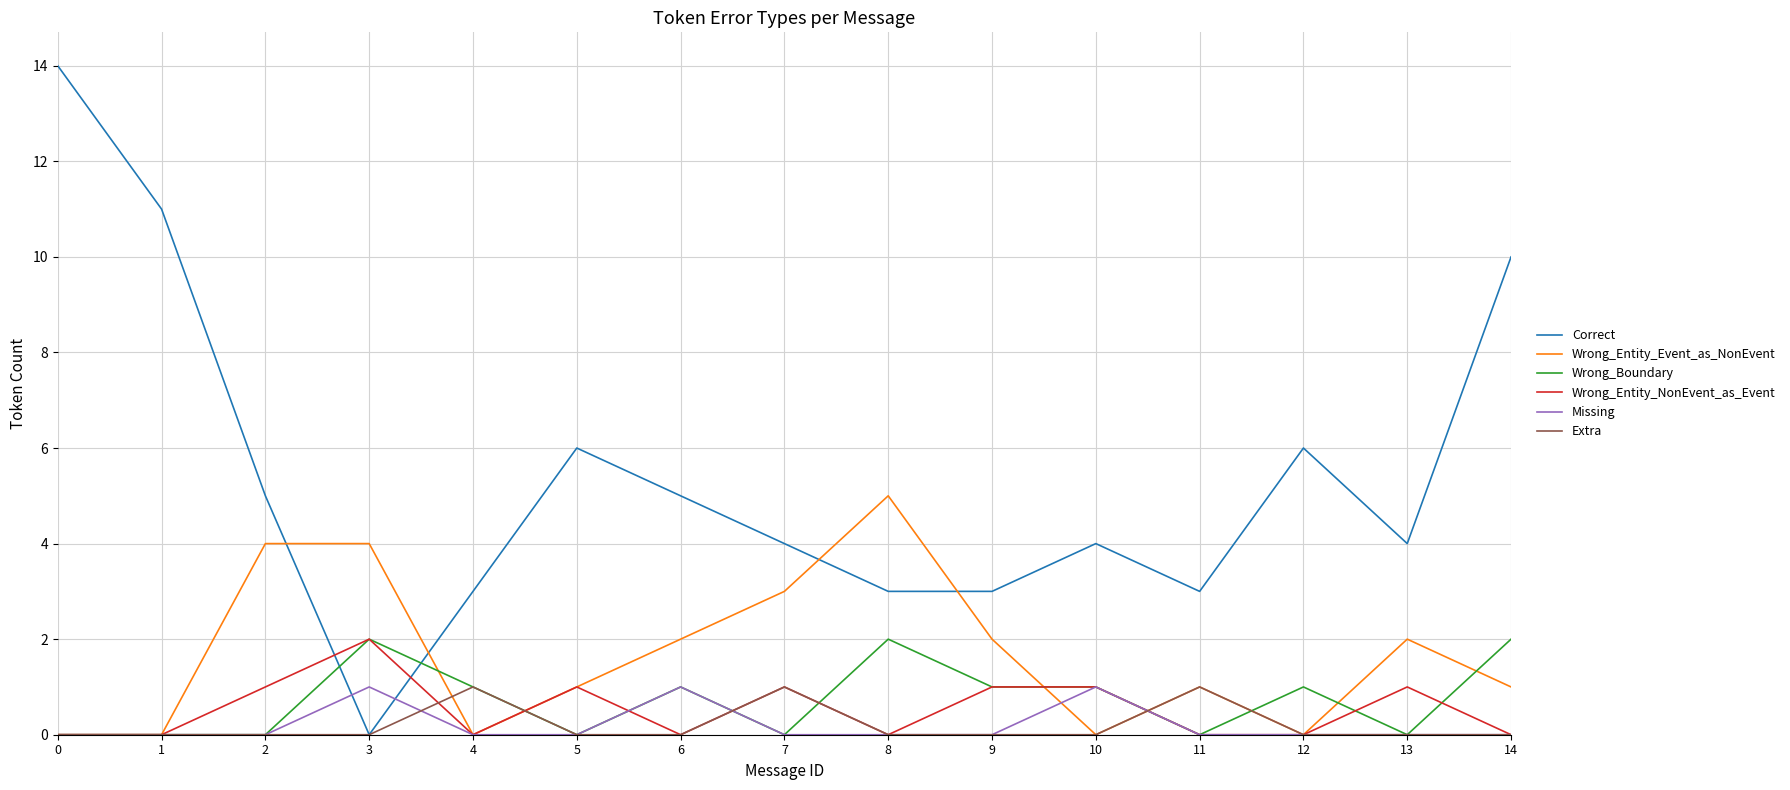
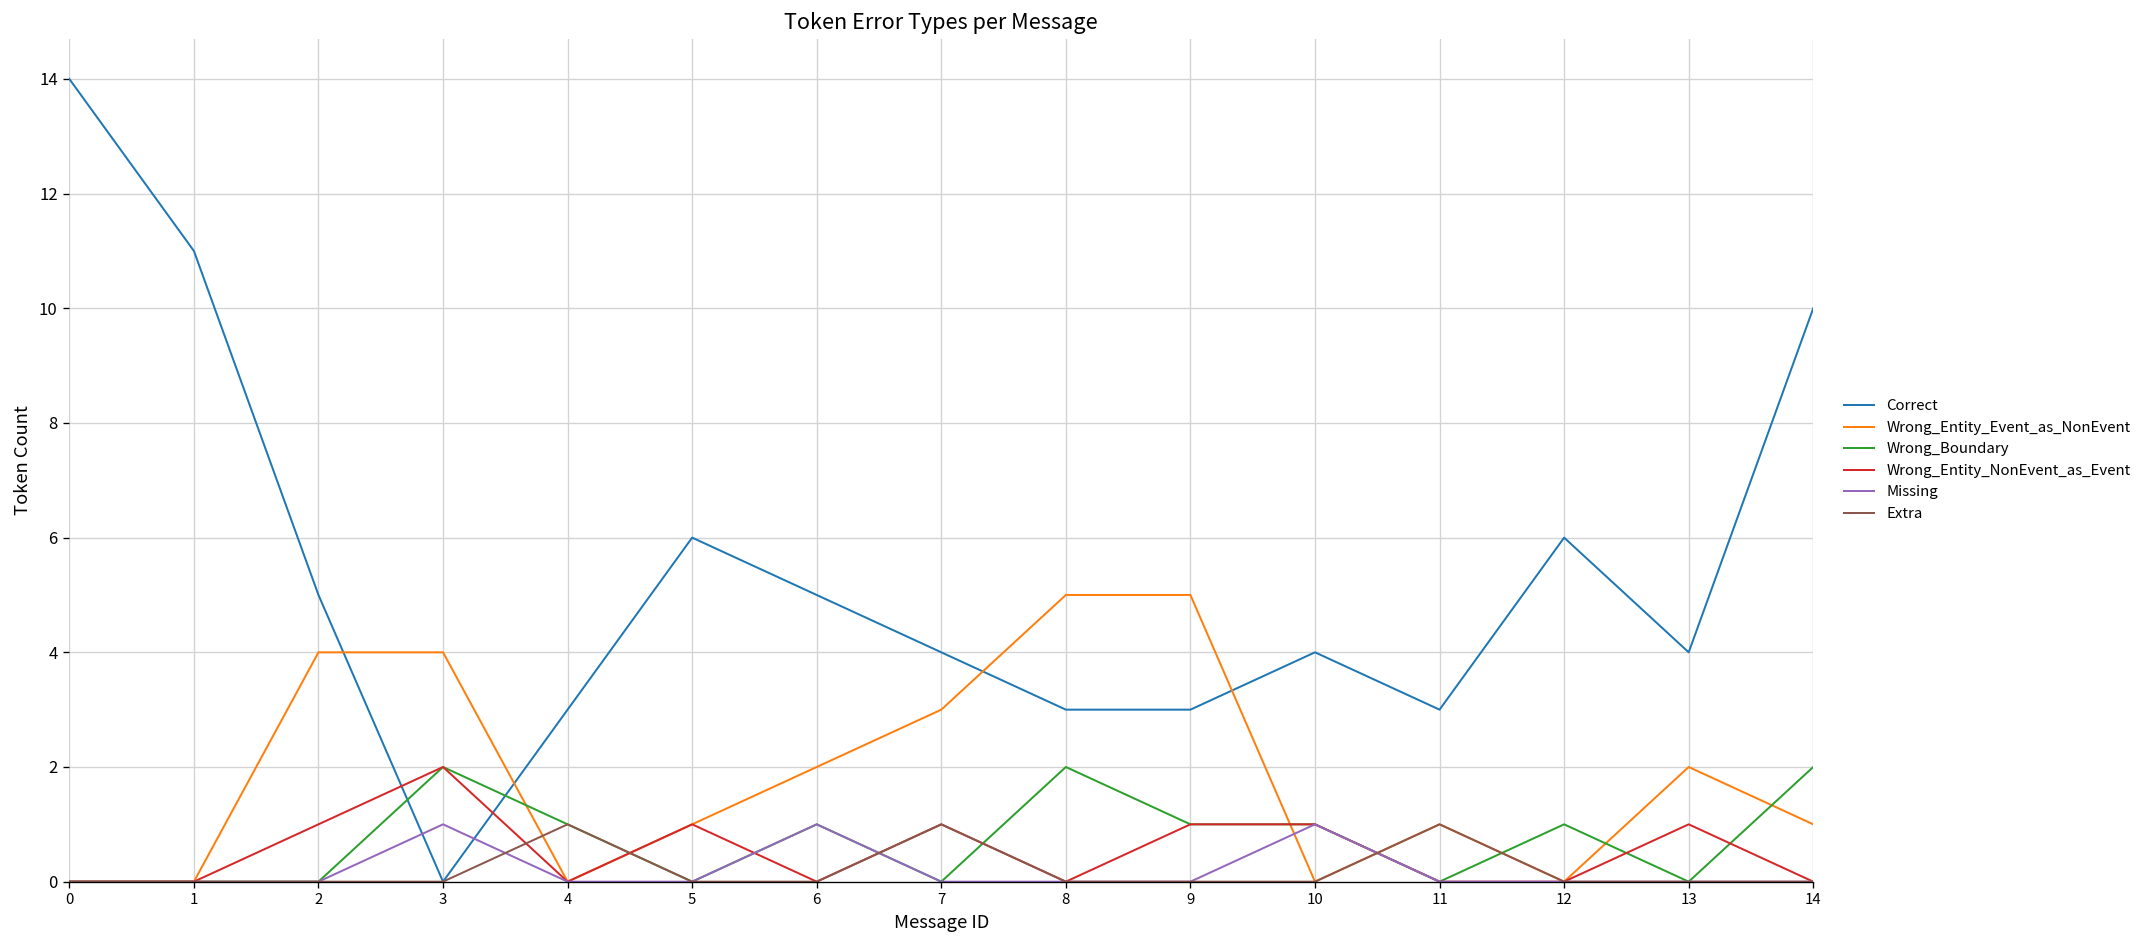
Wrong_Entity_Event_as_NonEvent, 9: 2 -> 5
